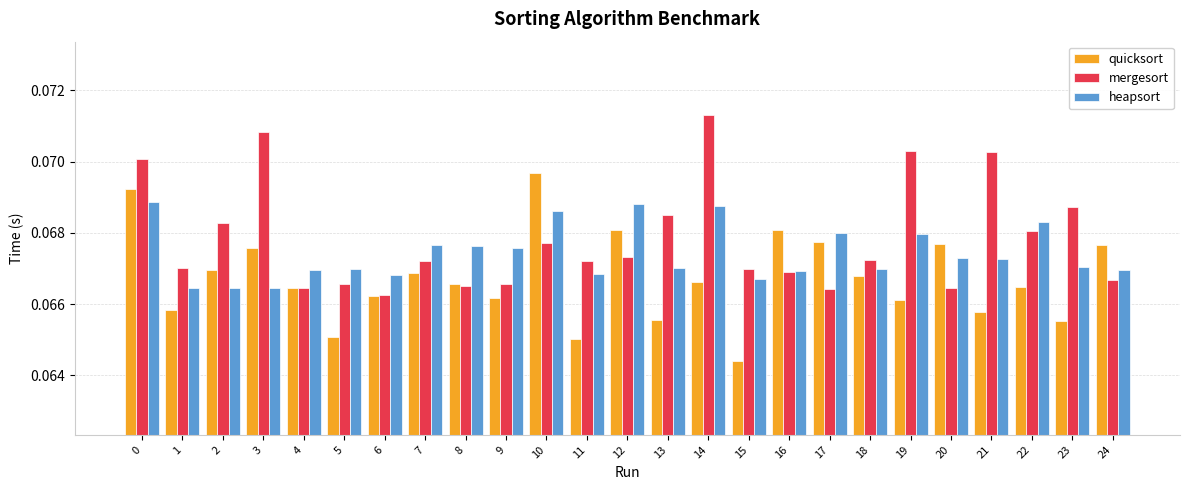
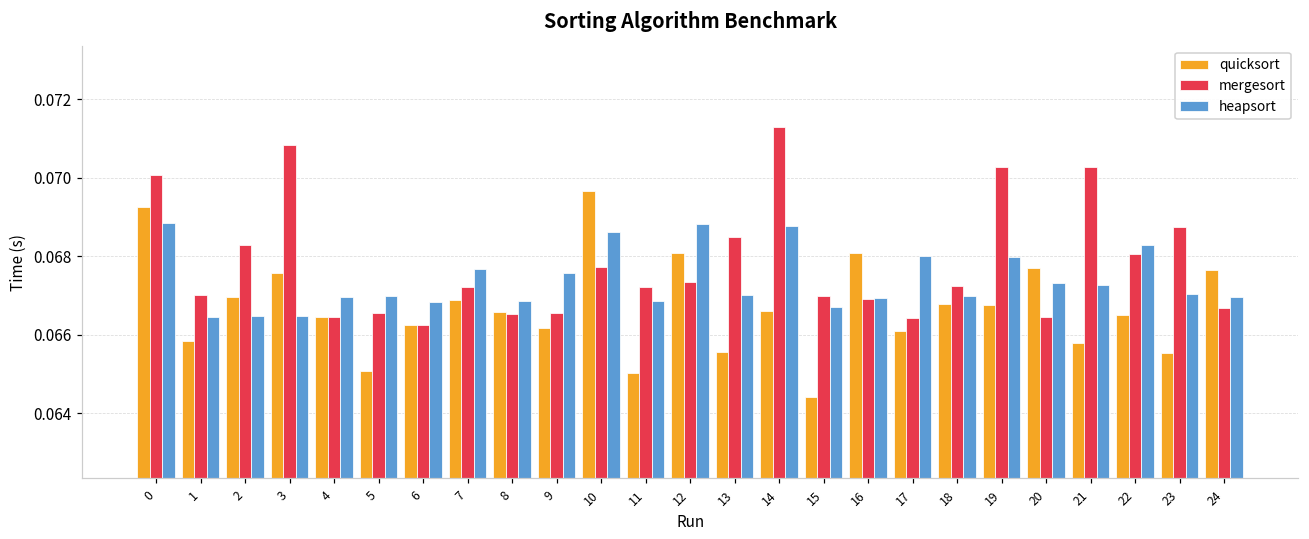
heapsort, 8: 0.0676 -> 0.0668
quicksort, 17: 0.0677 -> 0.0661
quicksort, 19: 0.0661 -> 0.0668
